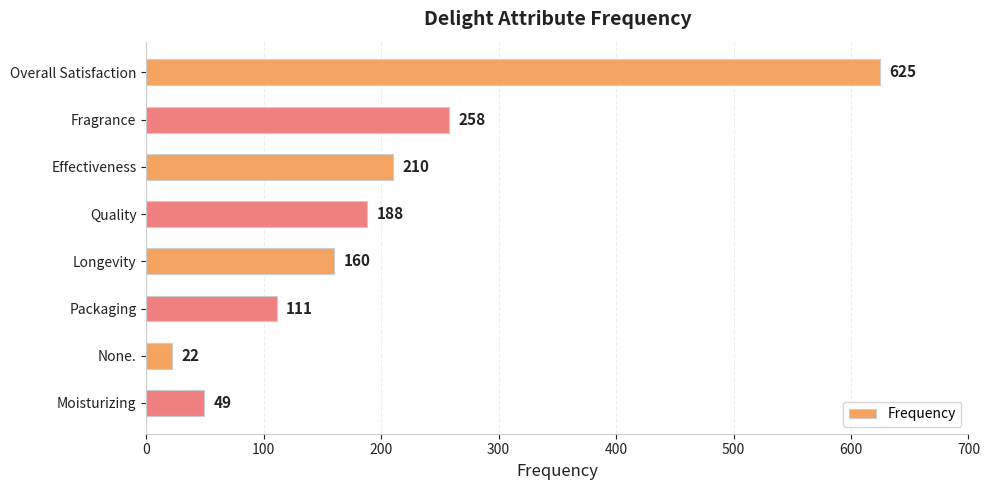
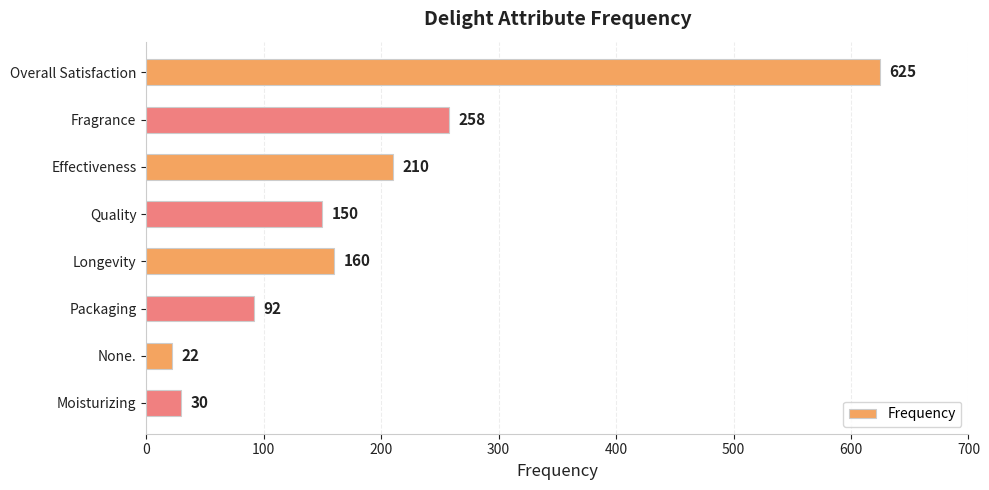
Quality: 188 -> 150
Packaging: 111 -> 92
Moisturizing: 49 -> 30
